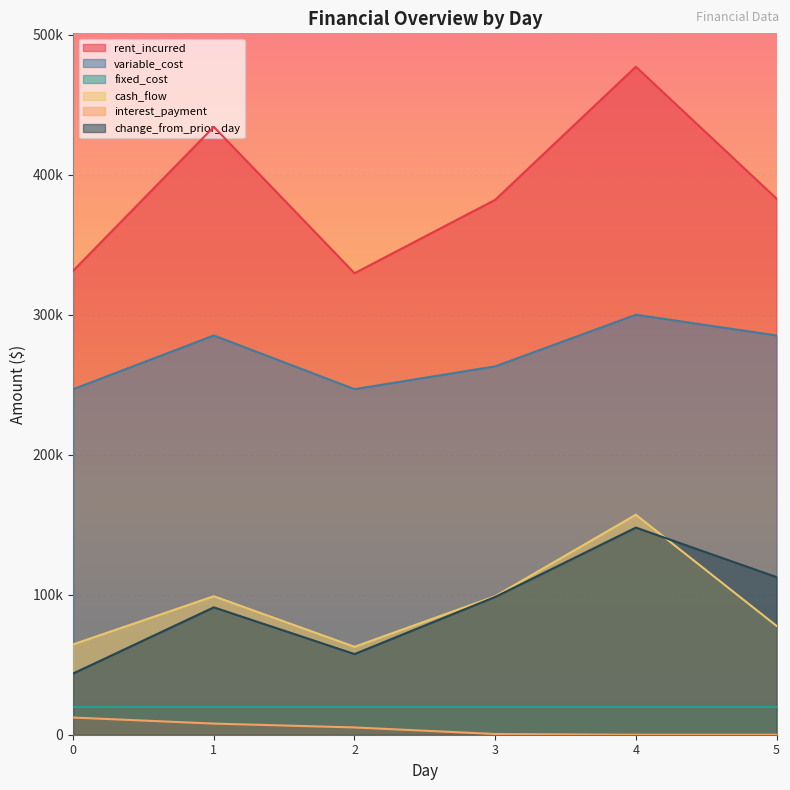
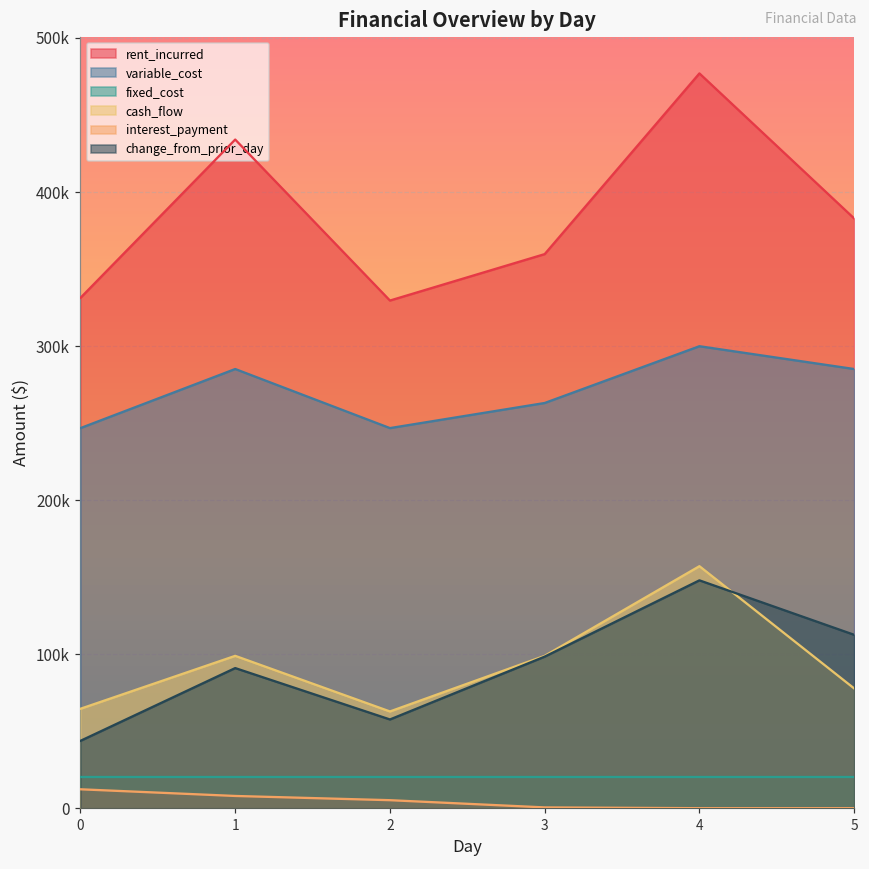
rent_incurred, 3: 382000 -> 360000
